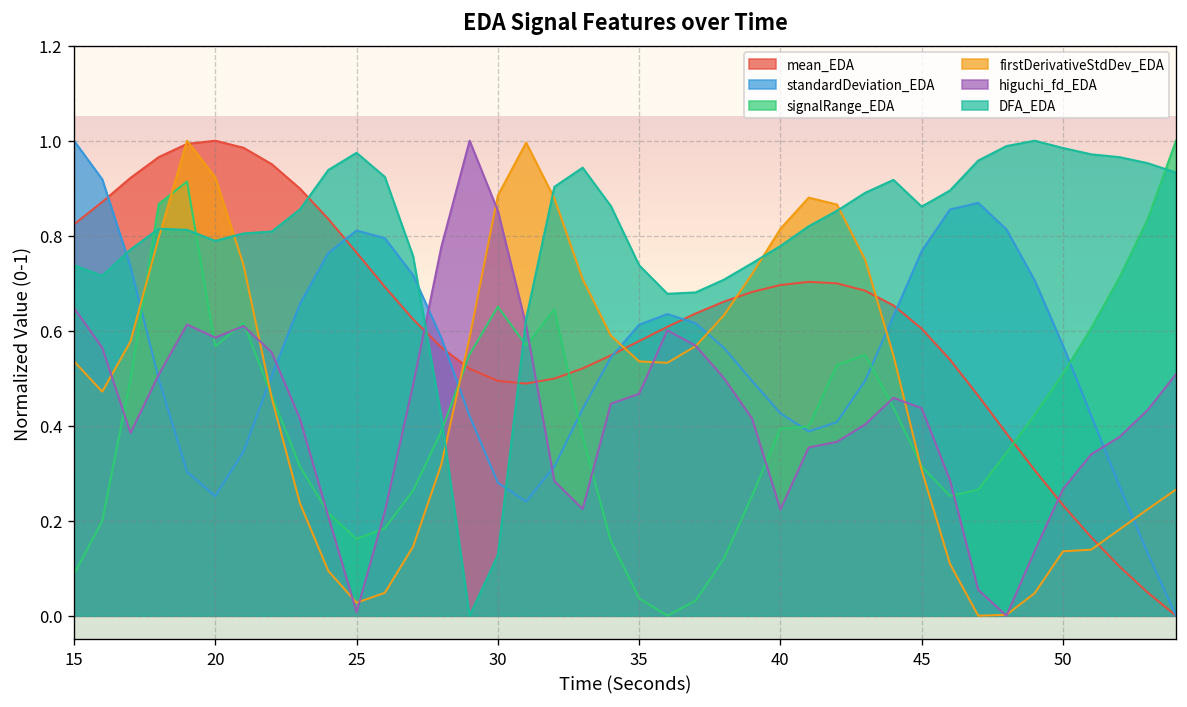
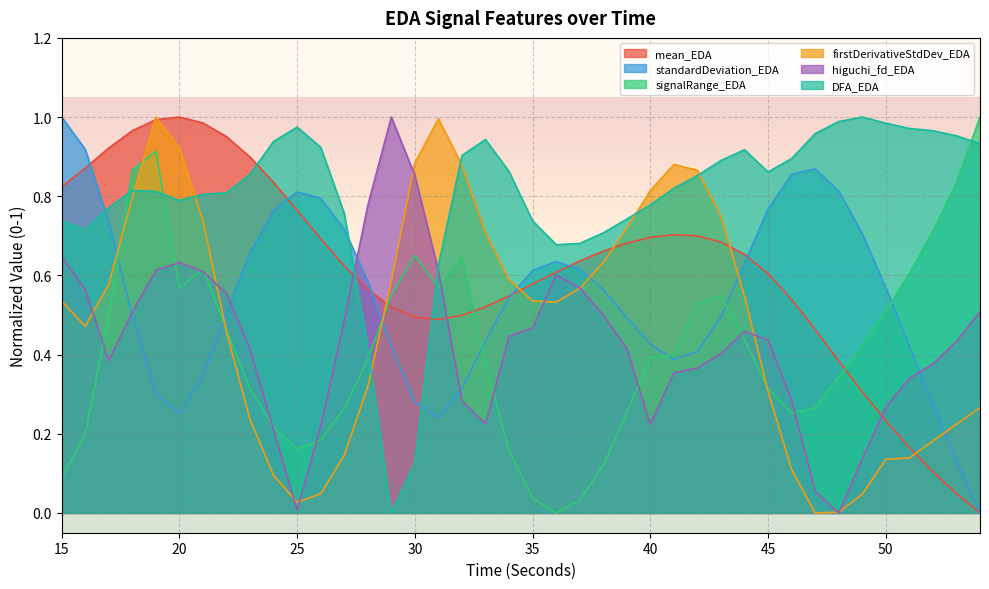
higuchi_fd_EDA, 20: 0.59 -> 0.63
